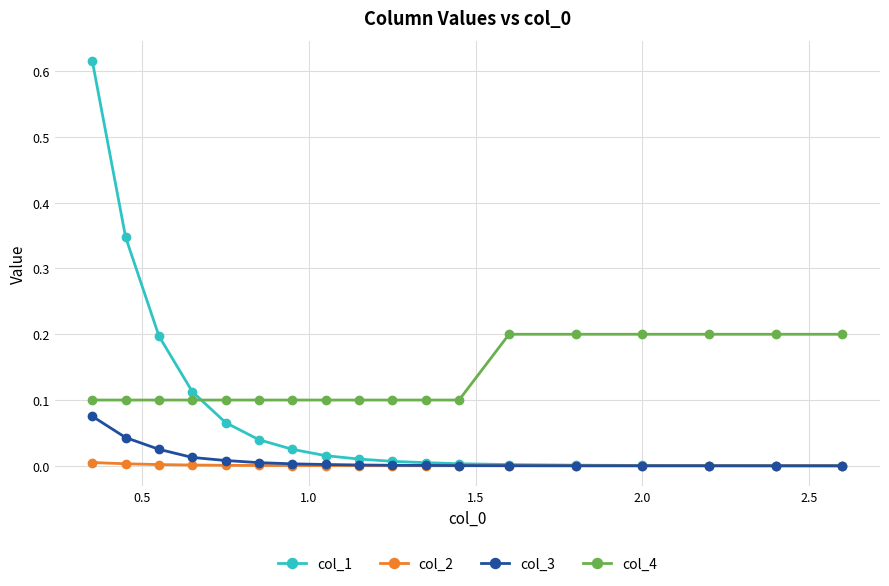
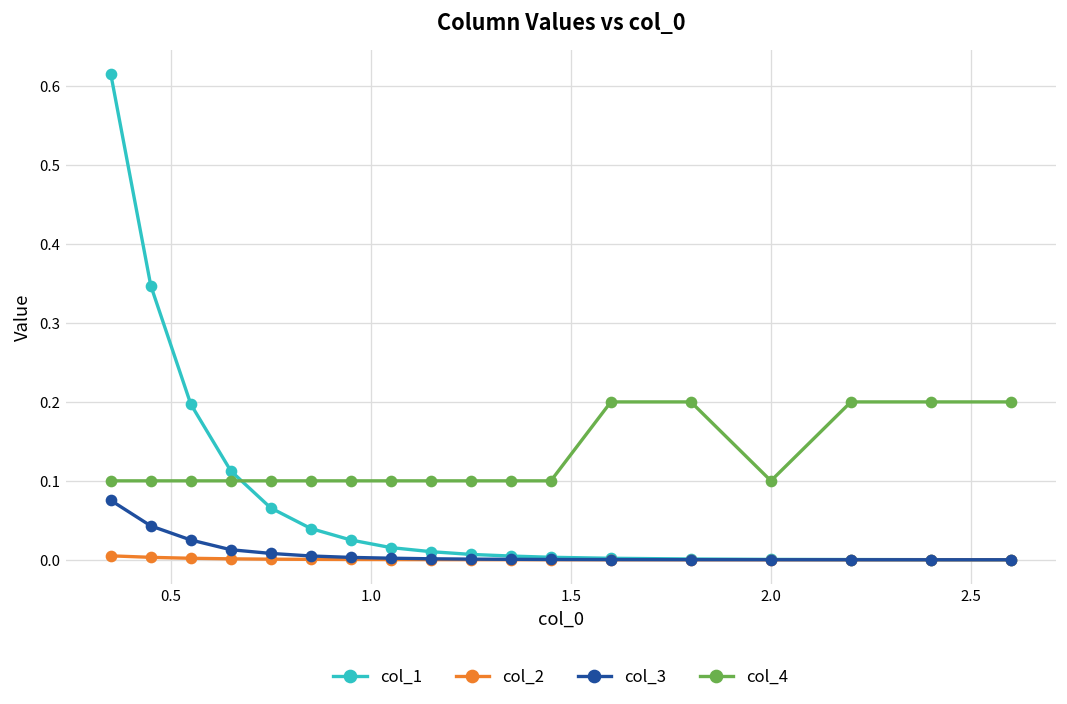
col_4, 2.0: 0.2 -> 0.1
